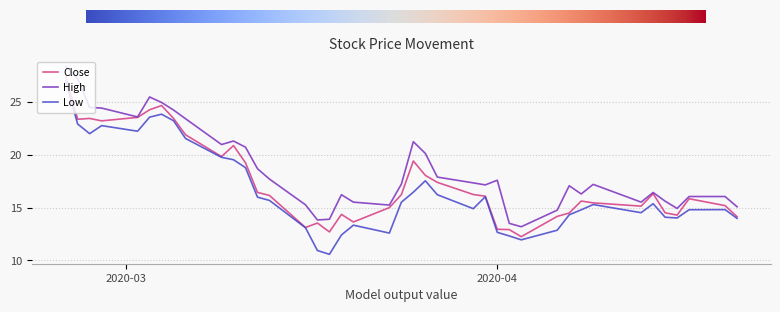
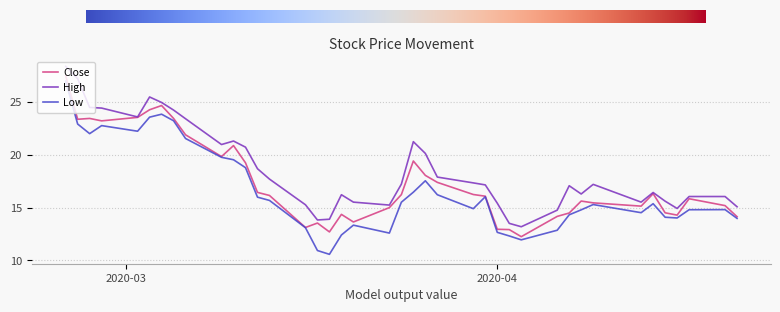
High, 2020-04: 17.6 -> 15.4
